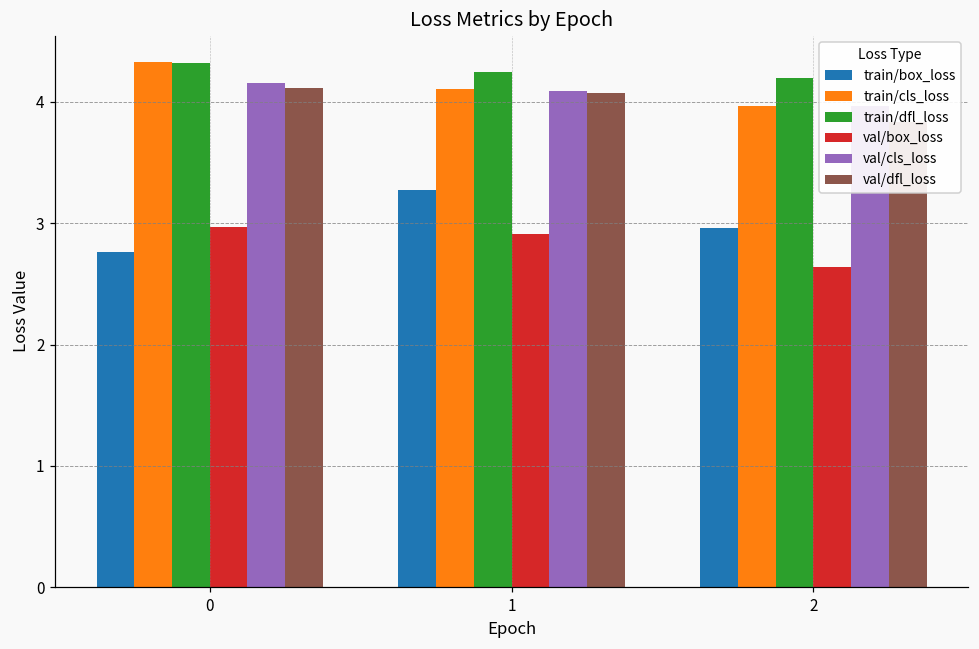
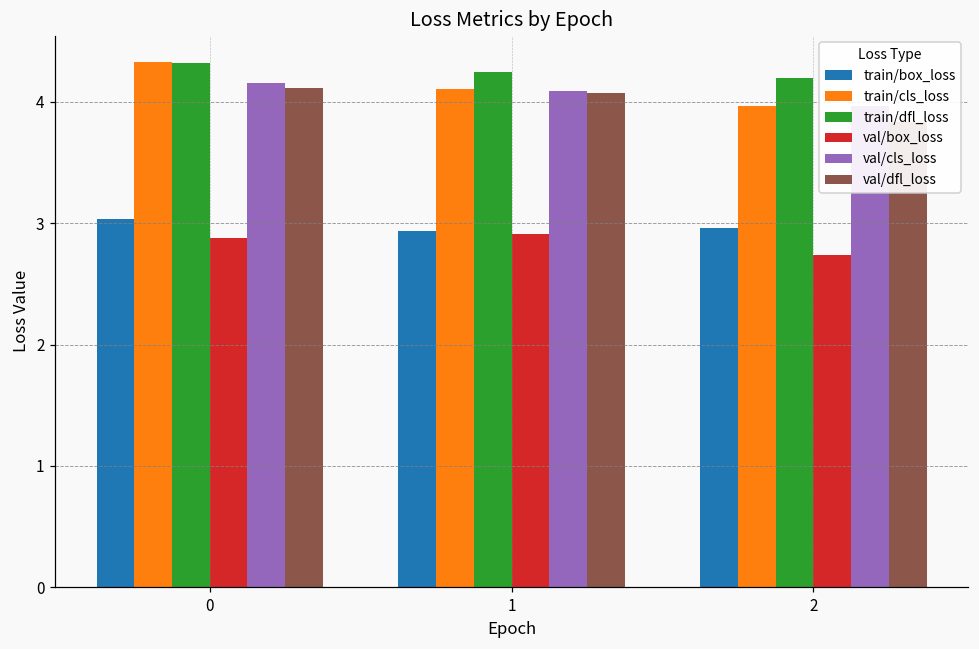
train/box_loss, 0: 2.76 -> 3.03
val/box_loss, 0: 2.97 -> 2.88
train/box_loss, 1: 3.27 -> 2.93
val/box_loss, 2: 2.64 -> 2.74
